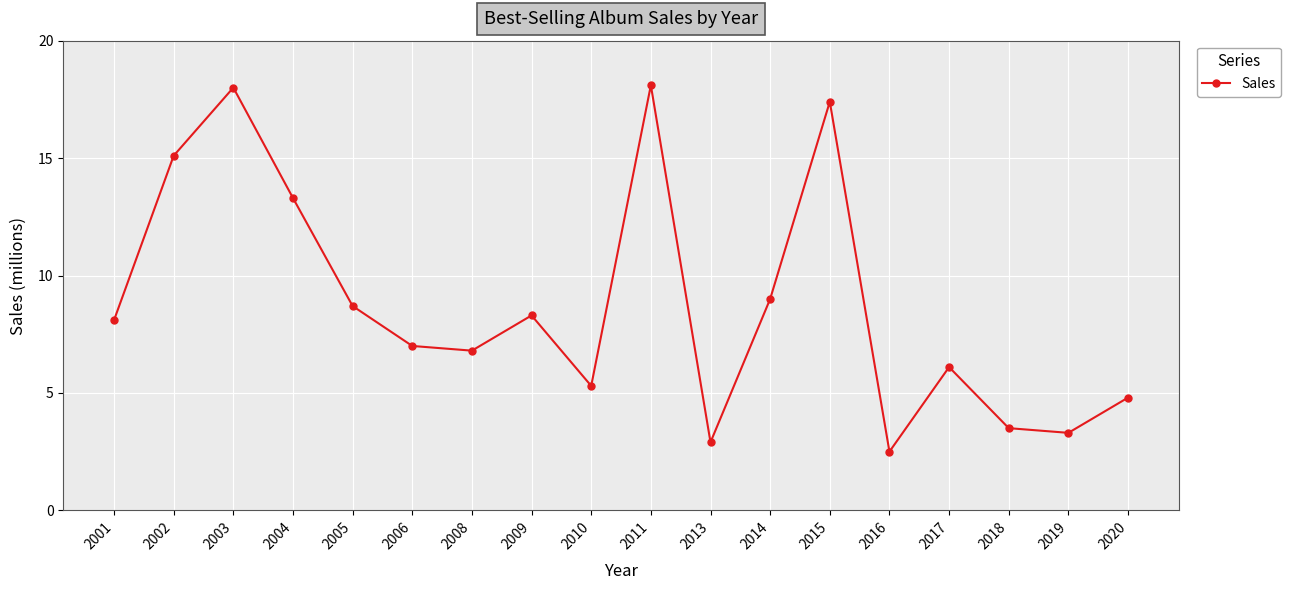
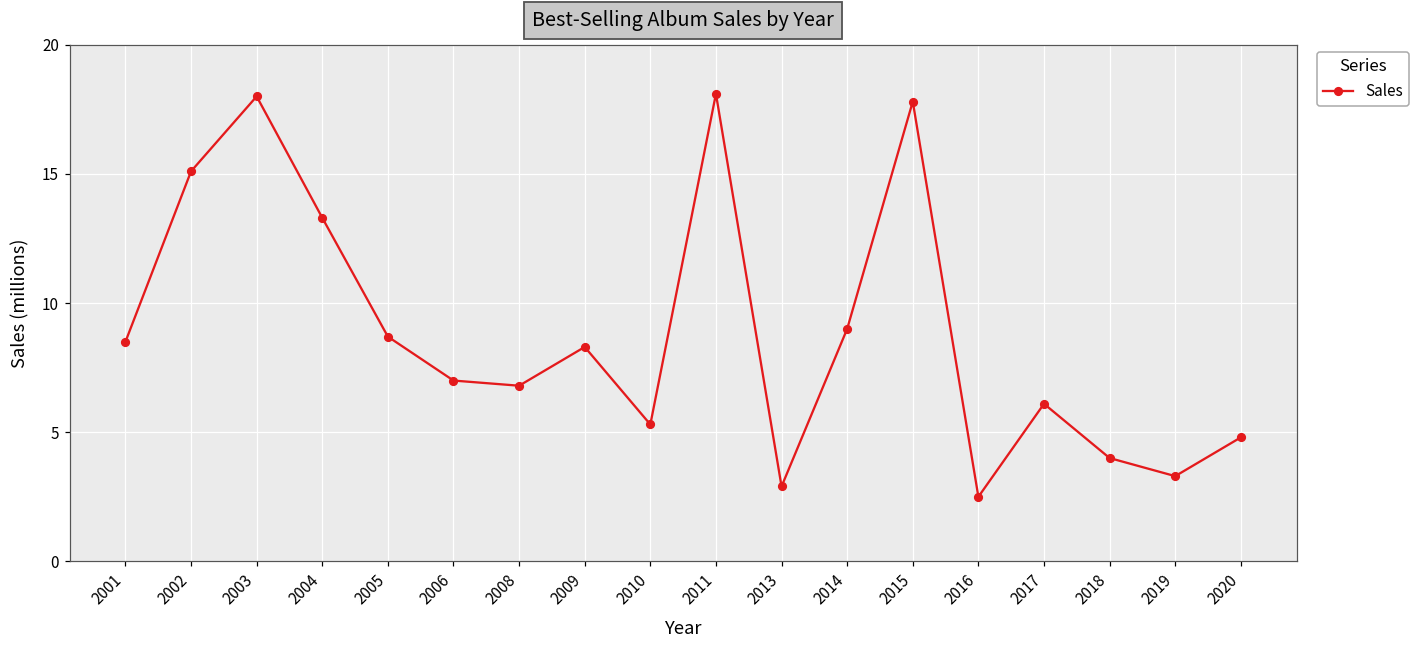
2001: 8.1 -> 8.5
2015: 17.4 -> 17.8
2018: 3.5 -> 4.0
